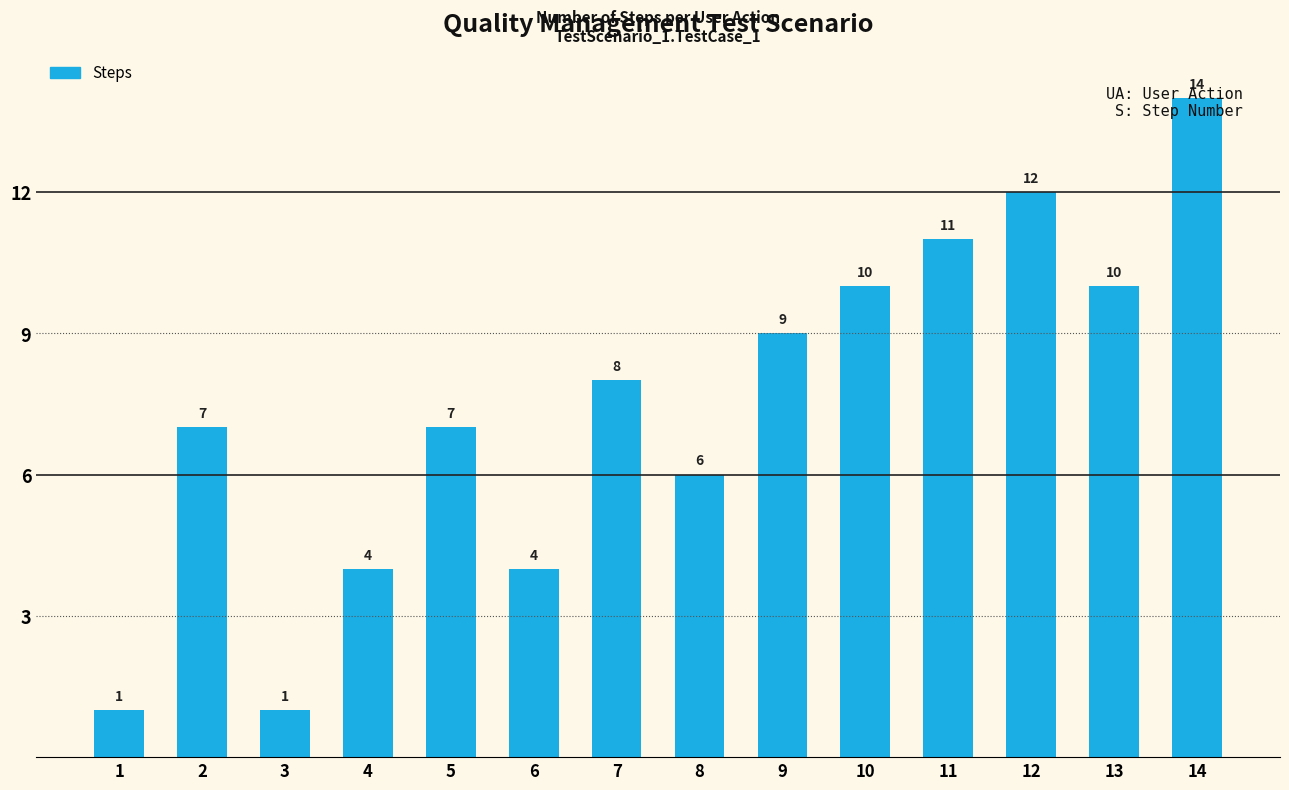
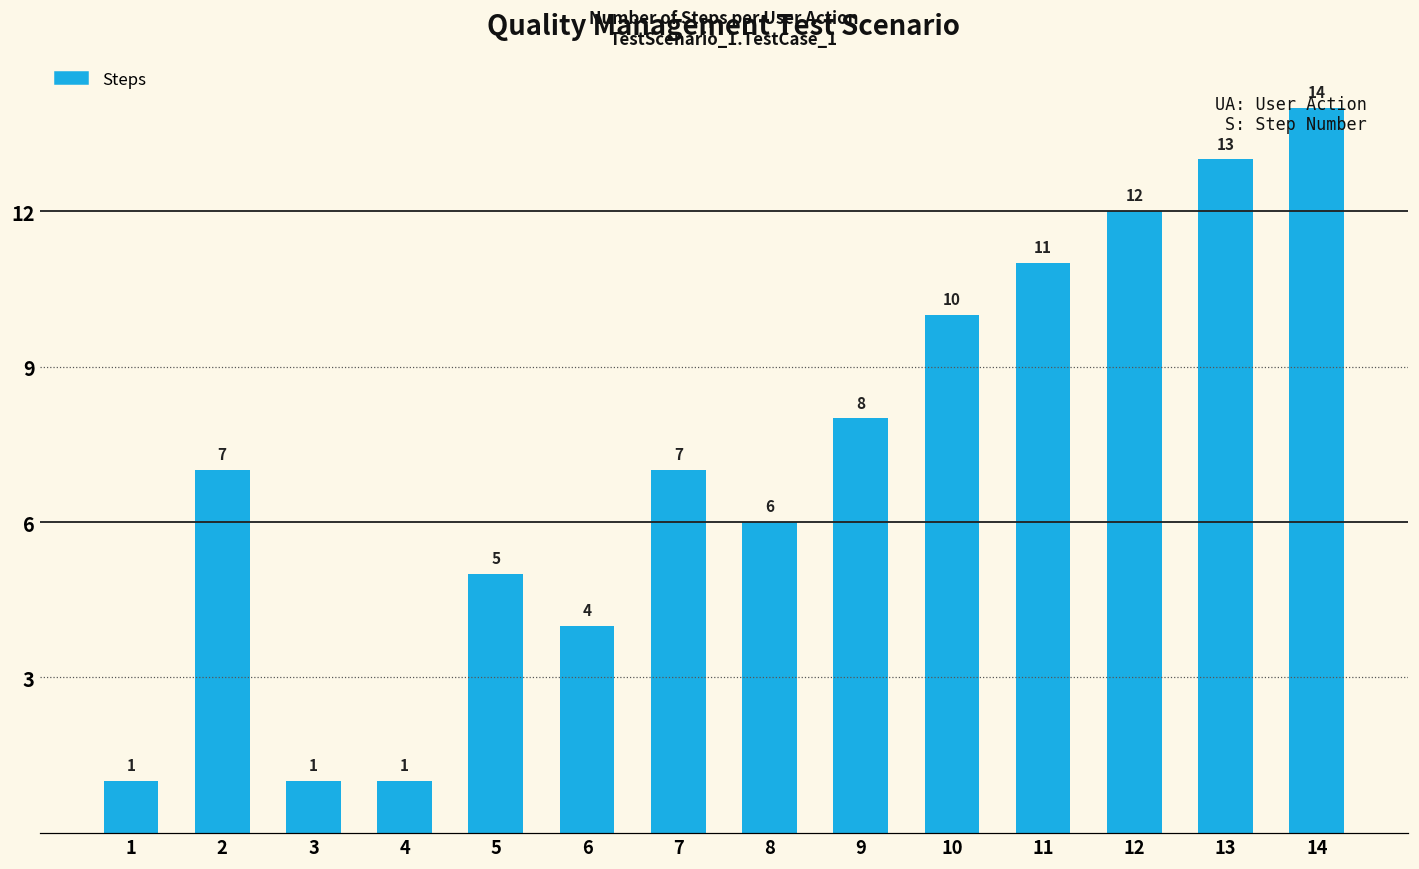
4: 4 -> 1
5: 7 -> 5
7: 8 -> 7
9: 9 -> 8
13: 10 -> 13
